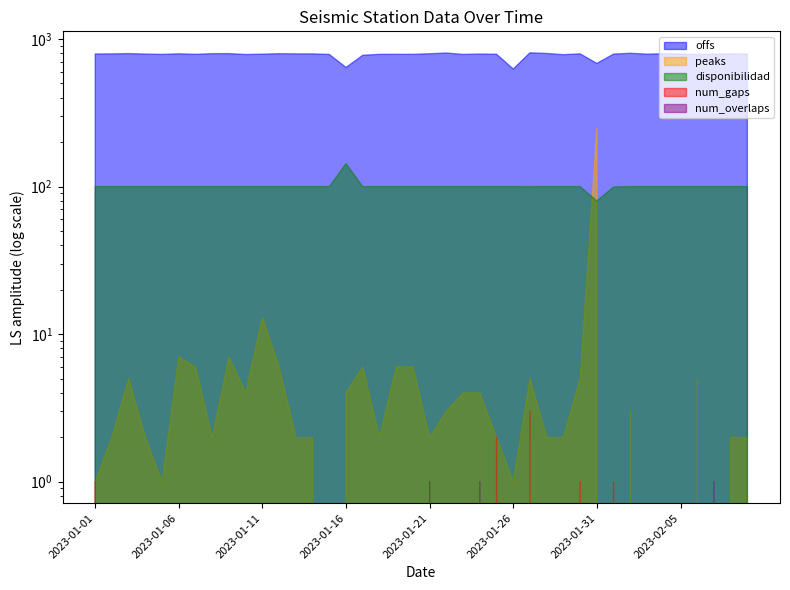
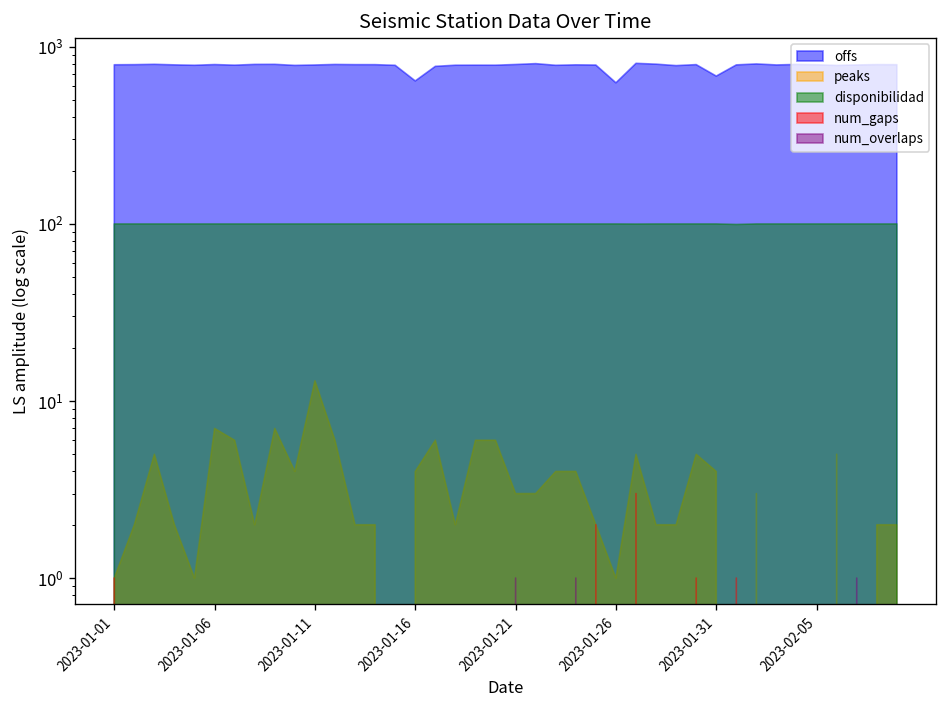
disponibilidad, 2023-01-16: 140 -> 100
peaks, 2023-01-21: 2 -> 3
peaks, 2023-01-31: 250 -> 4
disponibilidad, 2023-01-31: 80 -> 100
